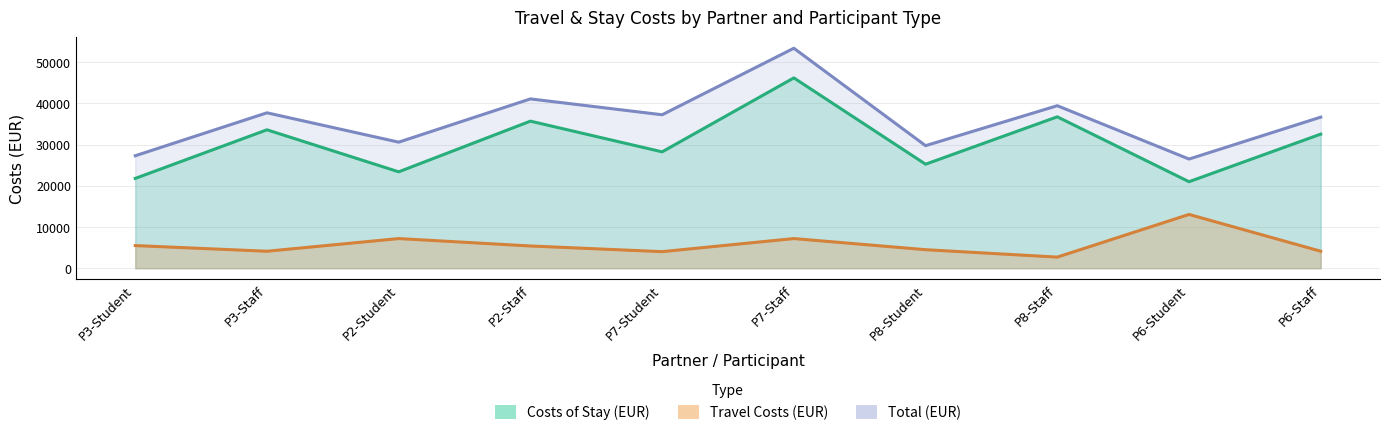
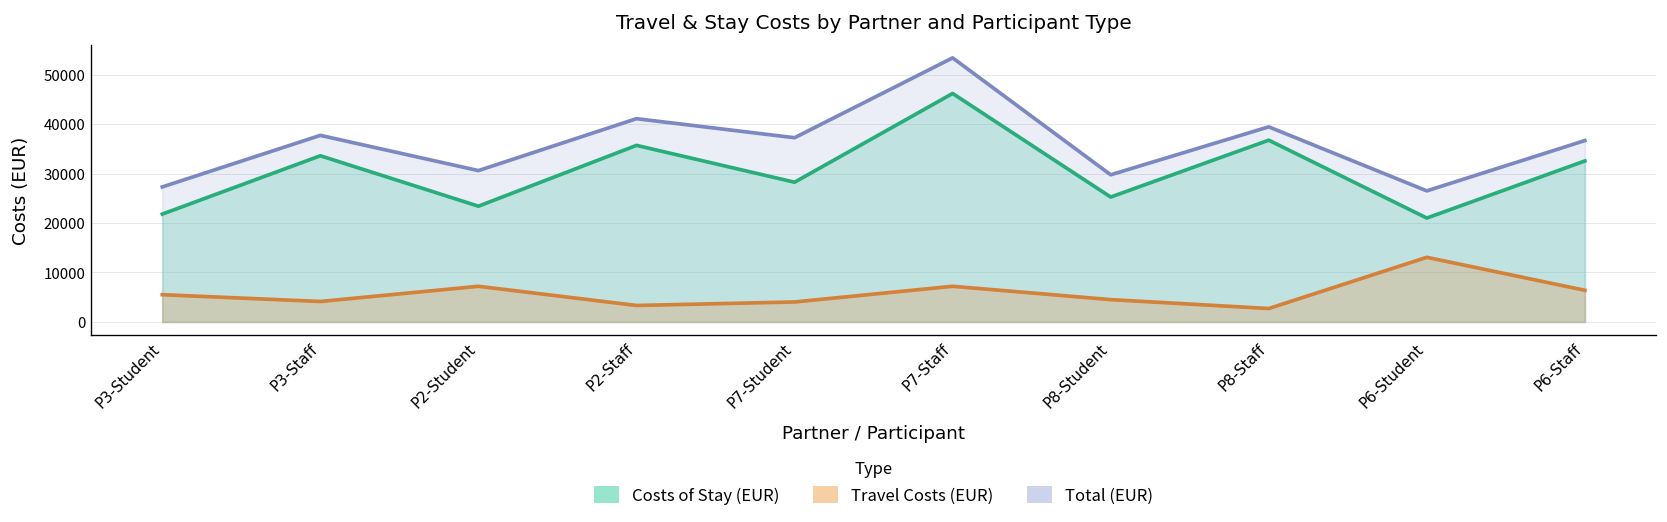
Travel Costs (EUR), P2-Staff: 5000 -> 3000
Travel Costs (EUR), P6-Staff: 4000 -> 6000
